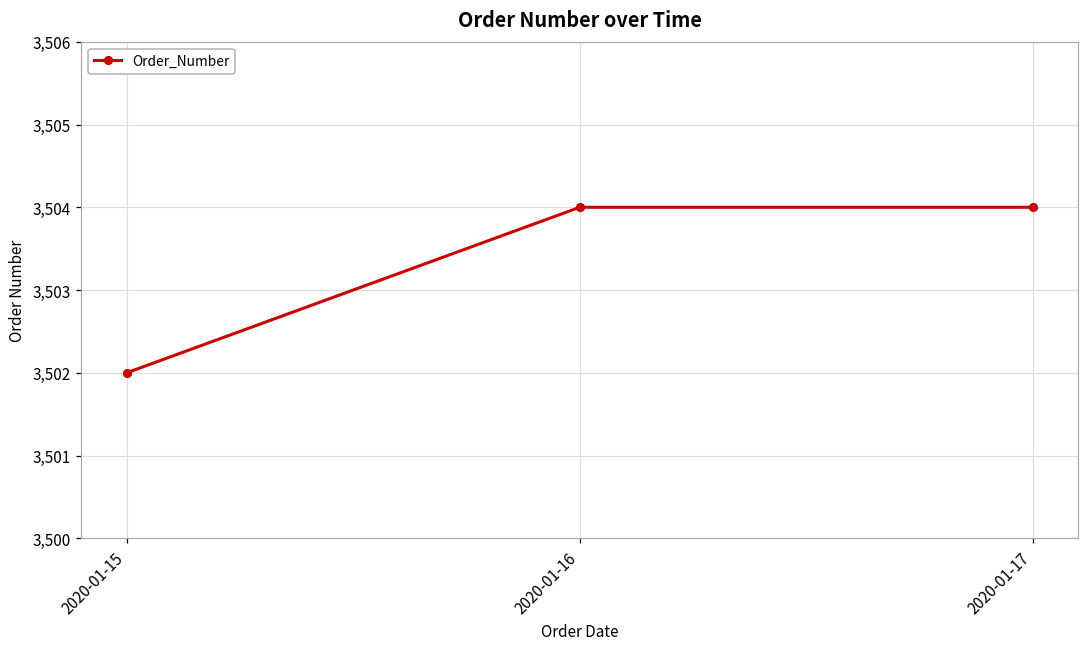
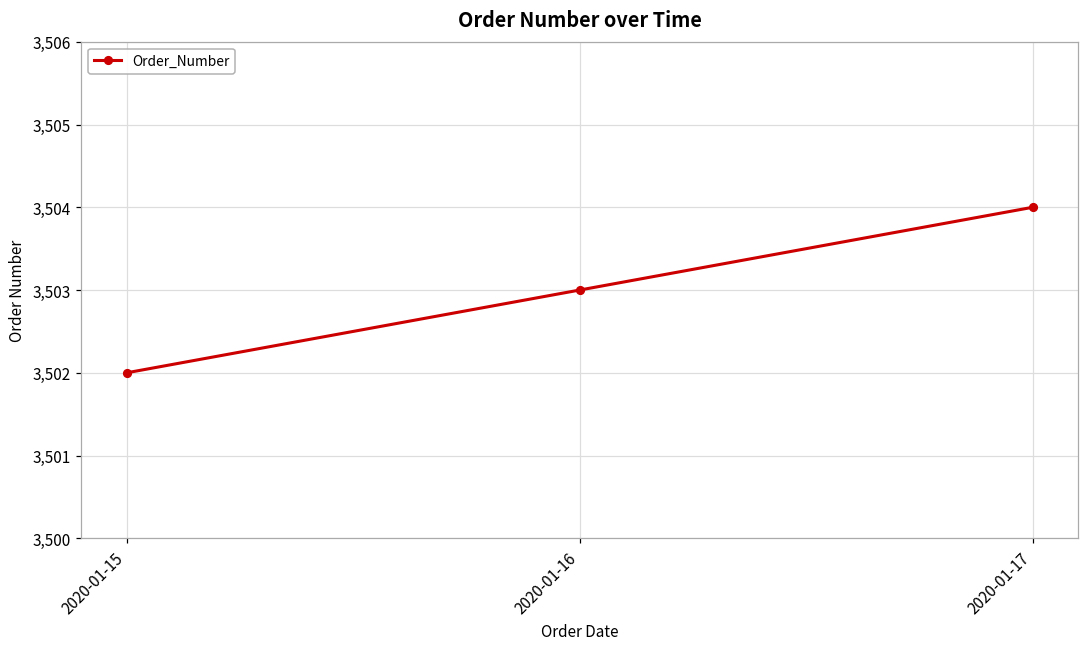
2020-01-16: 3,504 -> 3,503
